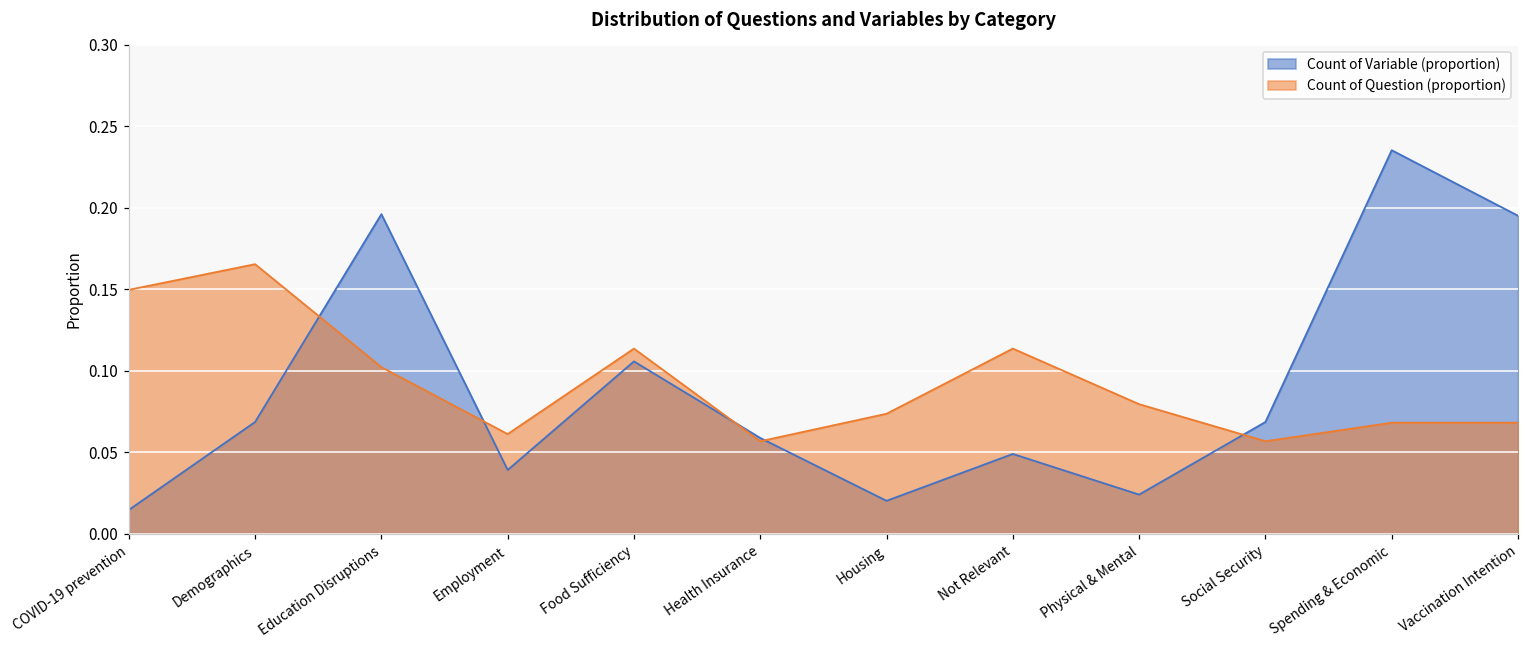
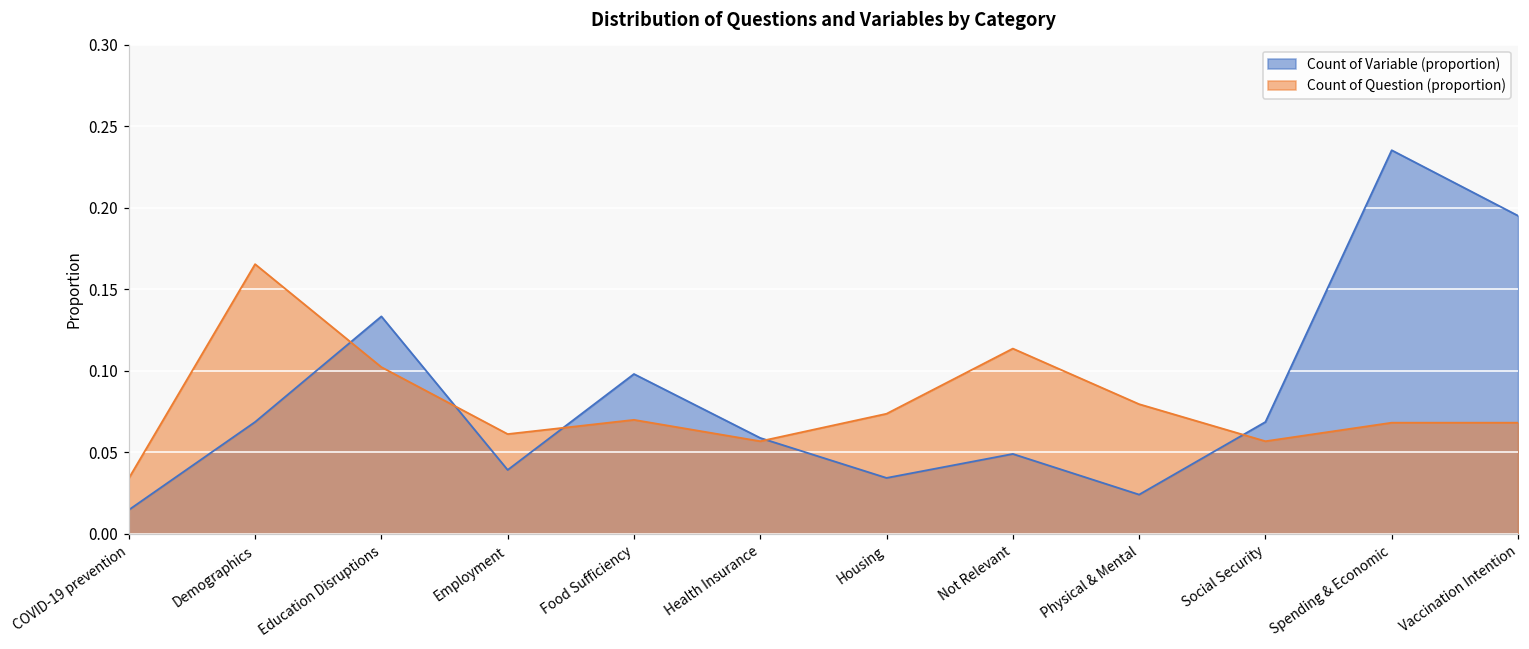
Count of Question (proportion), COVID-19 prevention: 0.150 -> 0.034
Count of Variable (proportion), Education Disruptions: 0.196 -> 0.133
Count of Variable (proportion), Food Sufficiency: 0.106 -> 0.098
Count of Question (proportion), Food Sufficiency: 0.114 -> 0.070
Count of Variable (proportion), Housing: 0.020 -> 0.034
